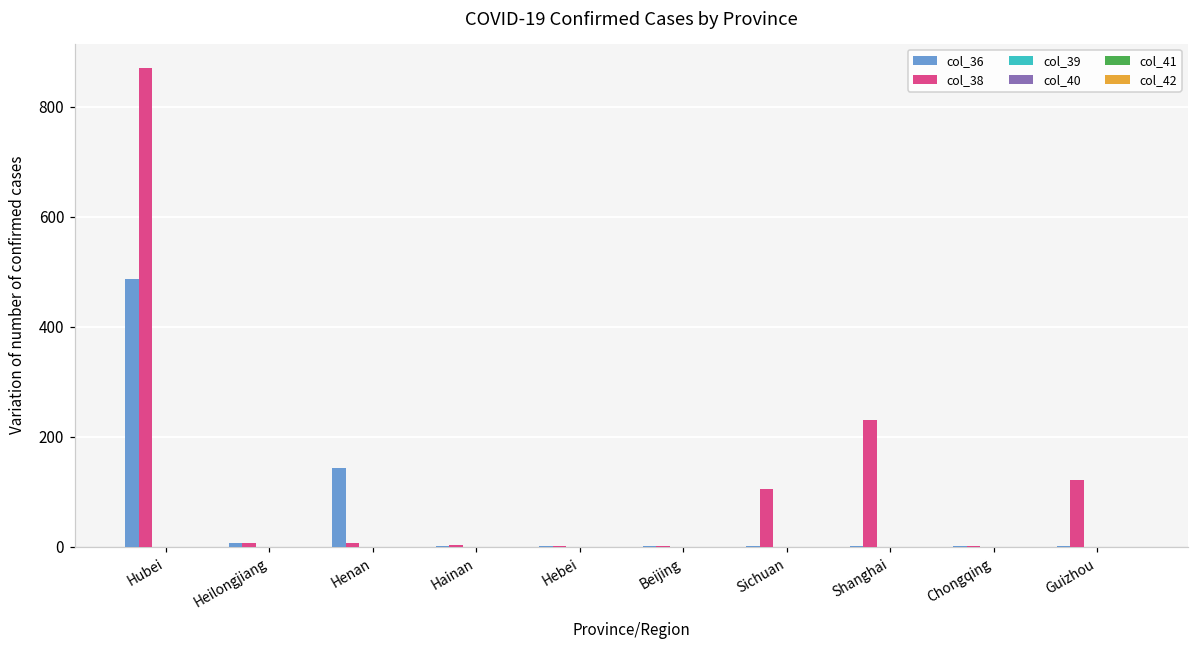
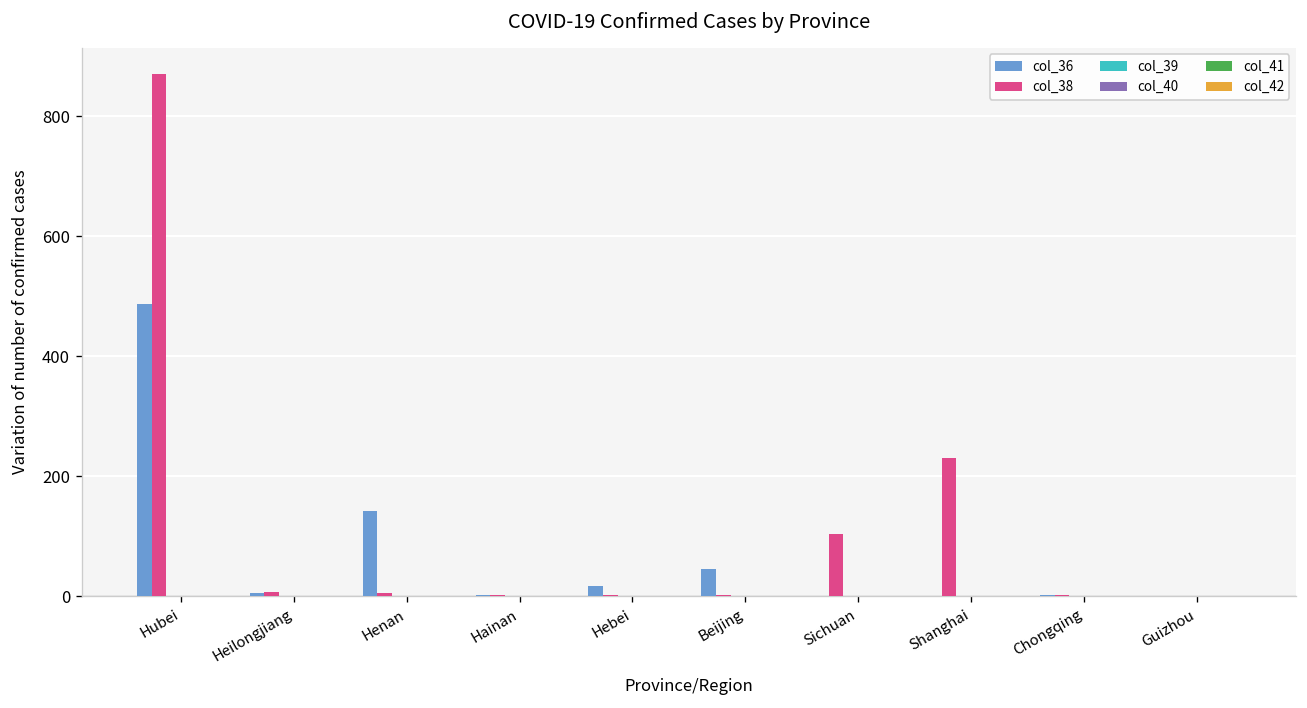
col_36, Hebei: 0 -> 20
col_36, Beijing: 0 -> 50
col_38, Guizhou: 120 -> 0
